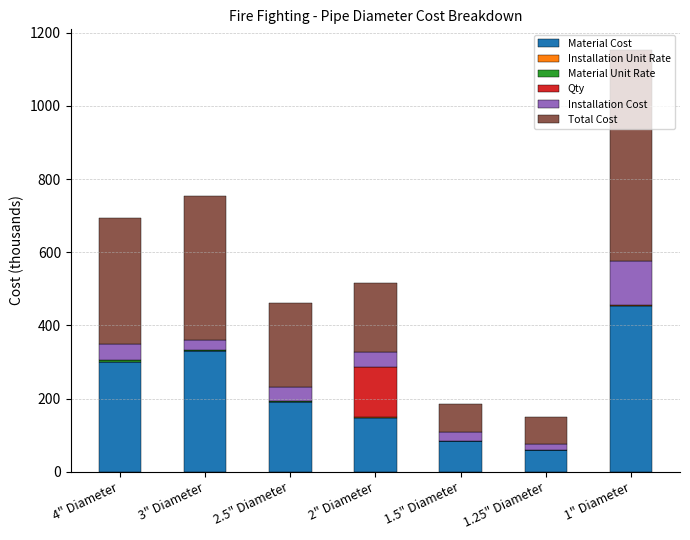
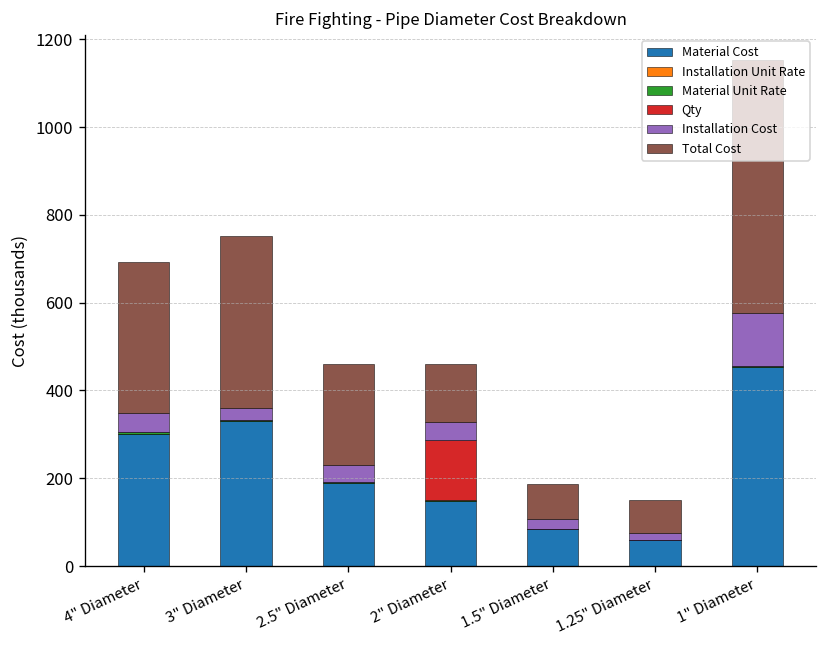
Total Cost, 2" Diameter: 190 -> 130
